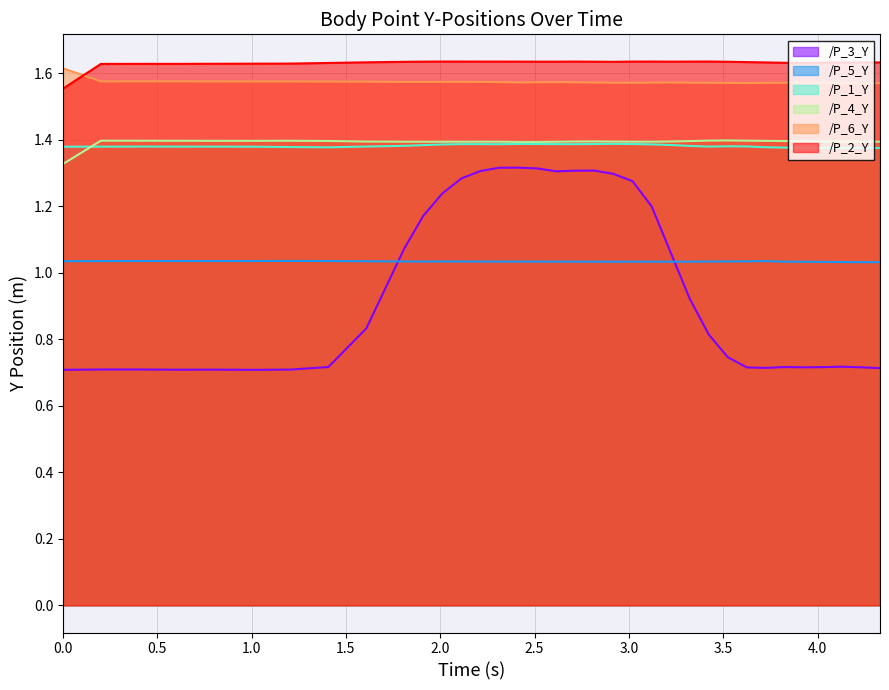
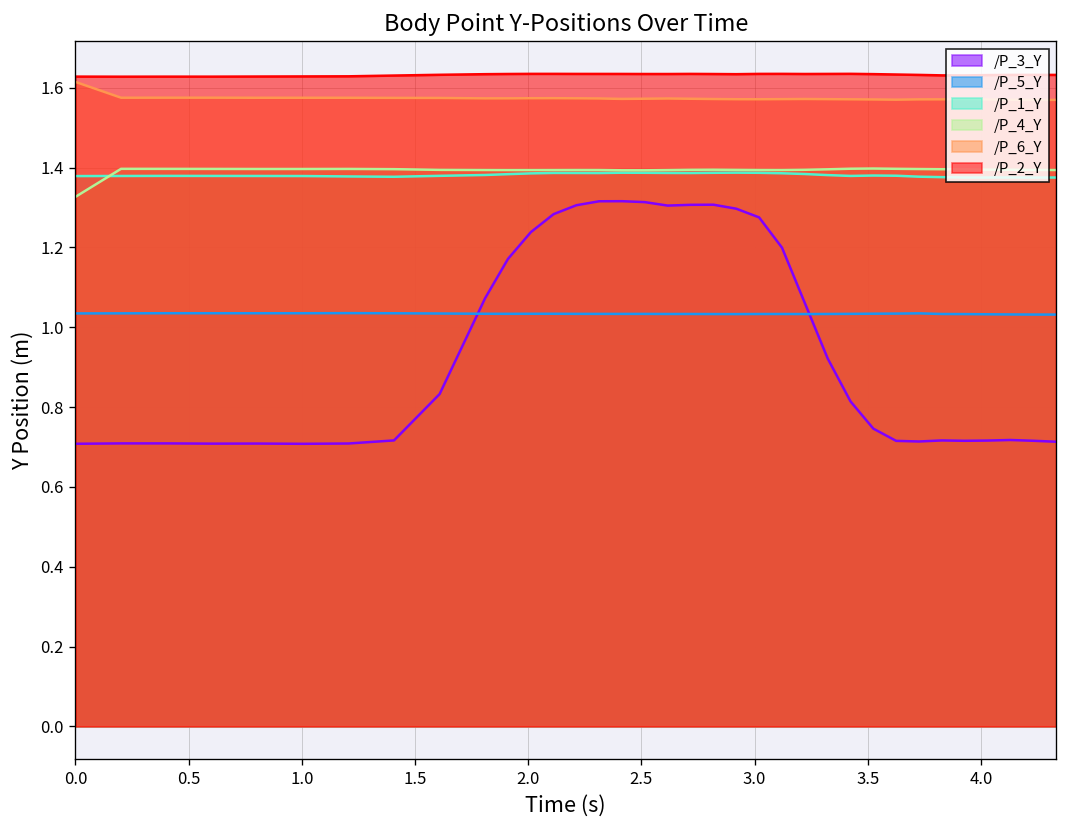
/P_2_Y, 0.0: 1.55 -> 1.63
